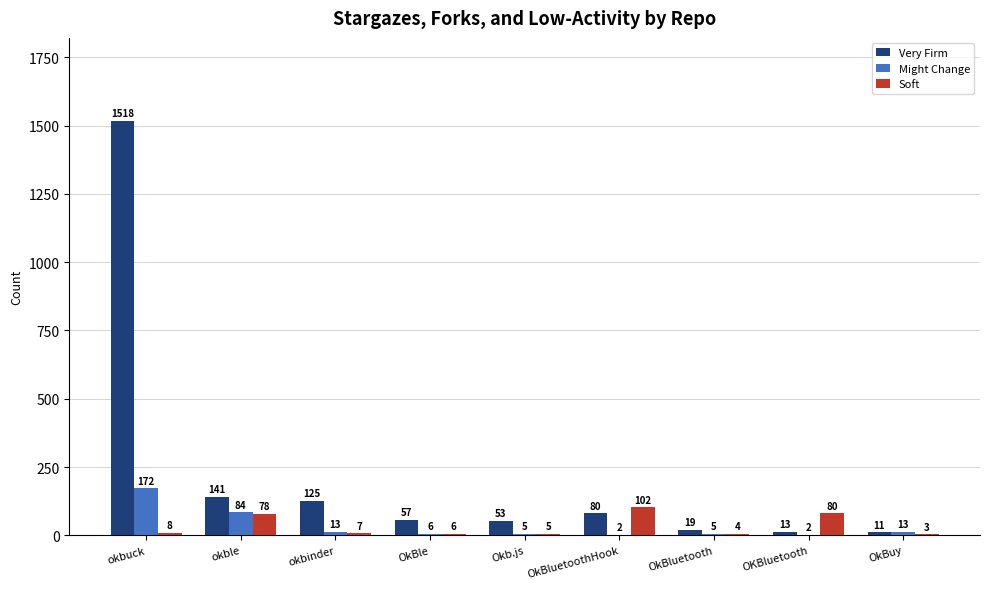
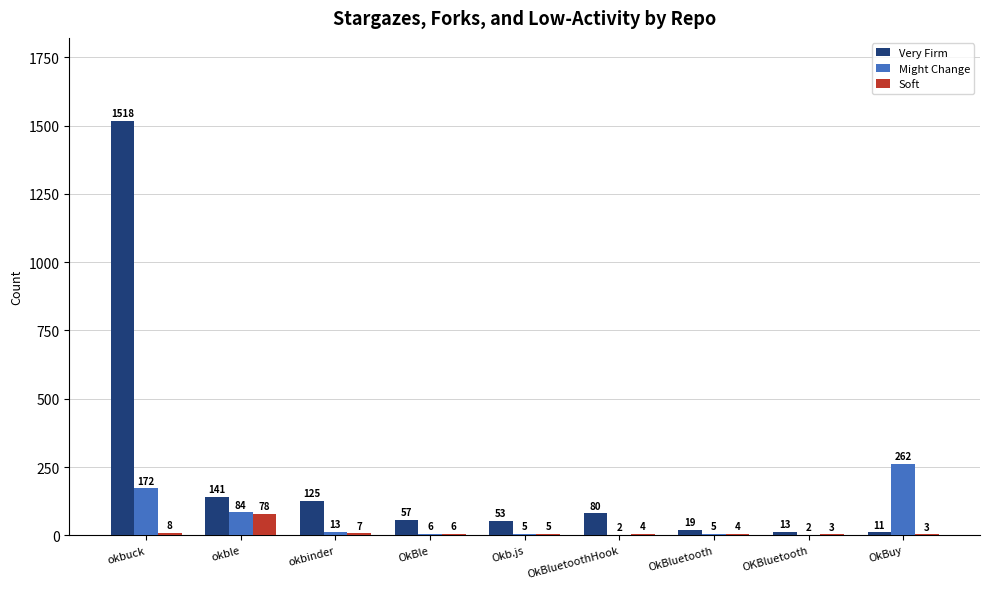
Soft, OkBluetoothHook: 102 -> 4
Soft, OKBluetooth: 80 -> 3
Might Change, OkBuy: 13 -> 262
